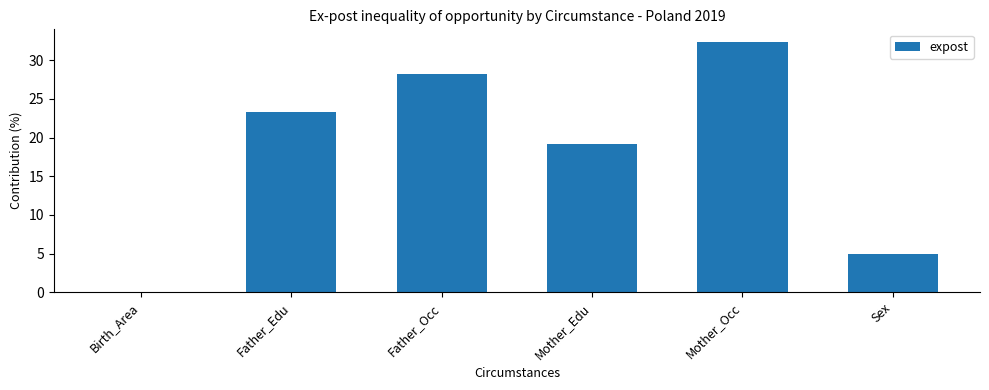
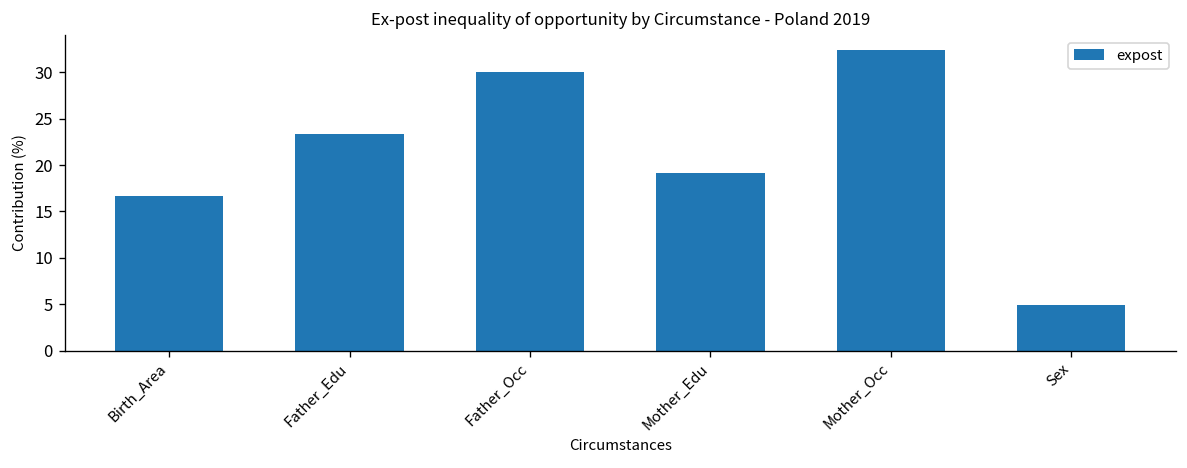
Birth_Area: 0 -> 17
Father_Occ: 28 -> 30
